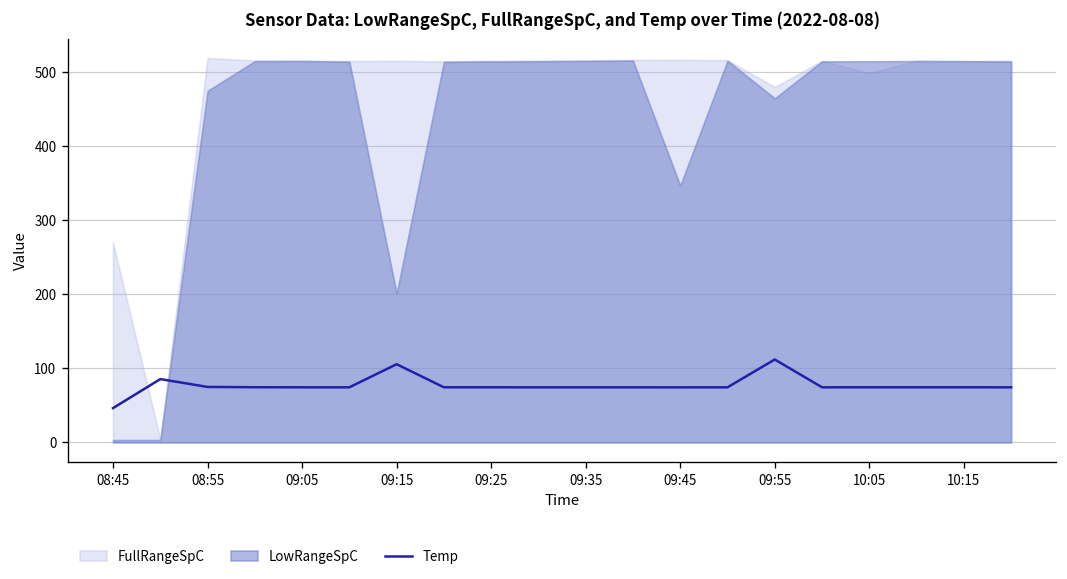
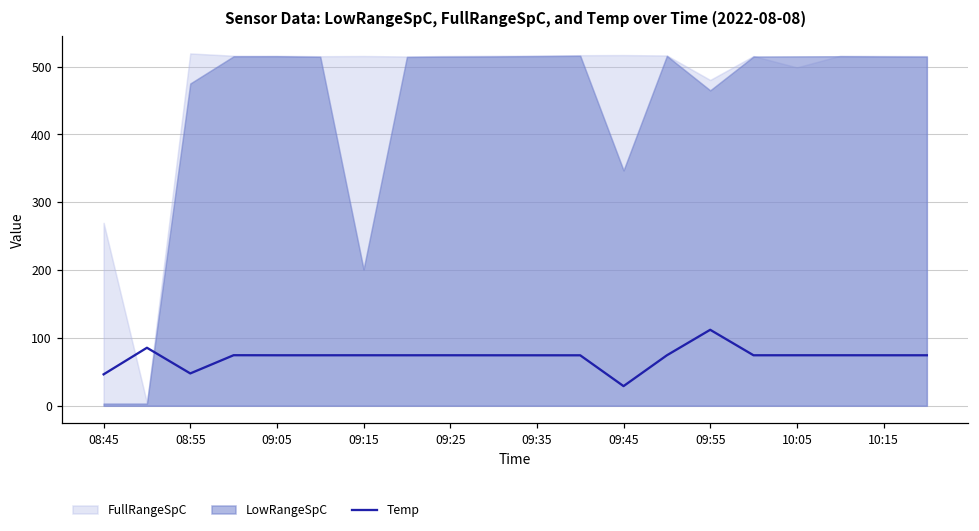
Temp, 08:55: 70 -> 50
Temp, 09:15: 110 -> 70
Temp, 09:45: 70 -> 30
